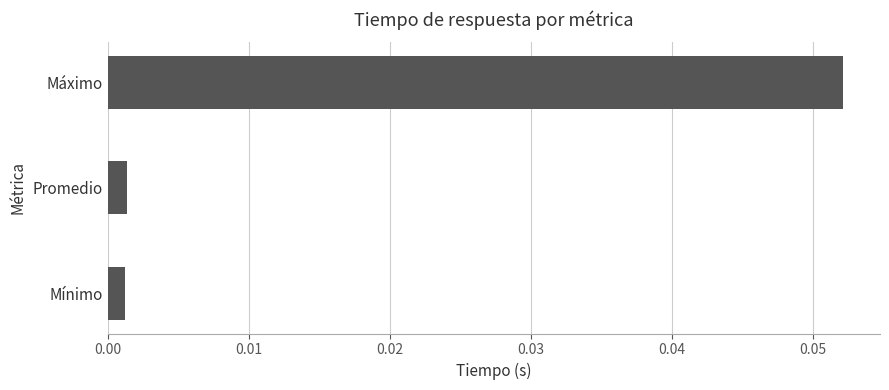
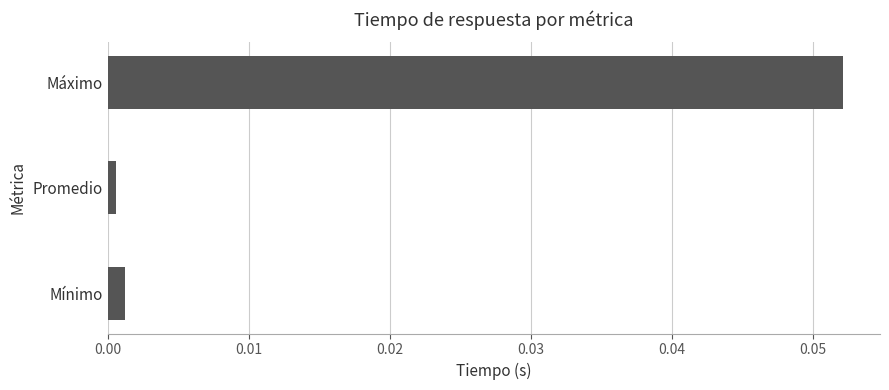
Promedio: 0.0013 -> 0.0006
